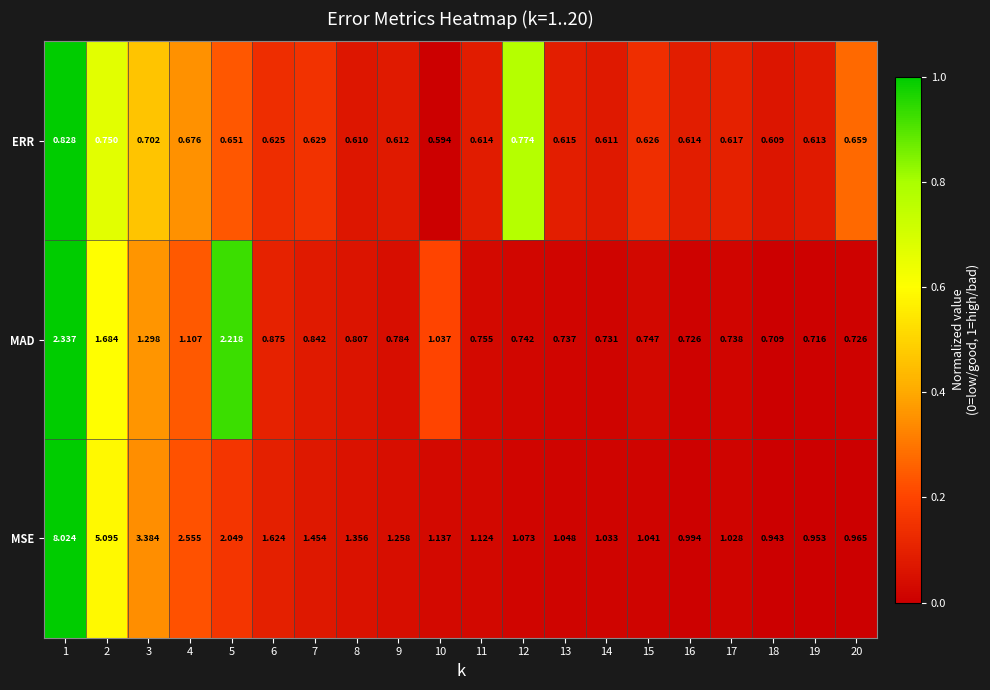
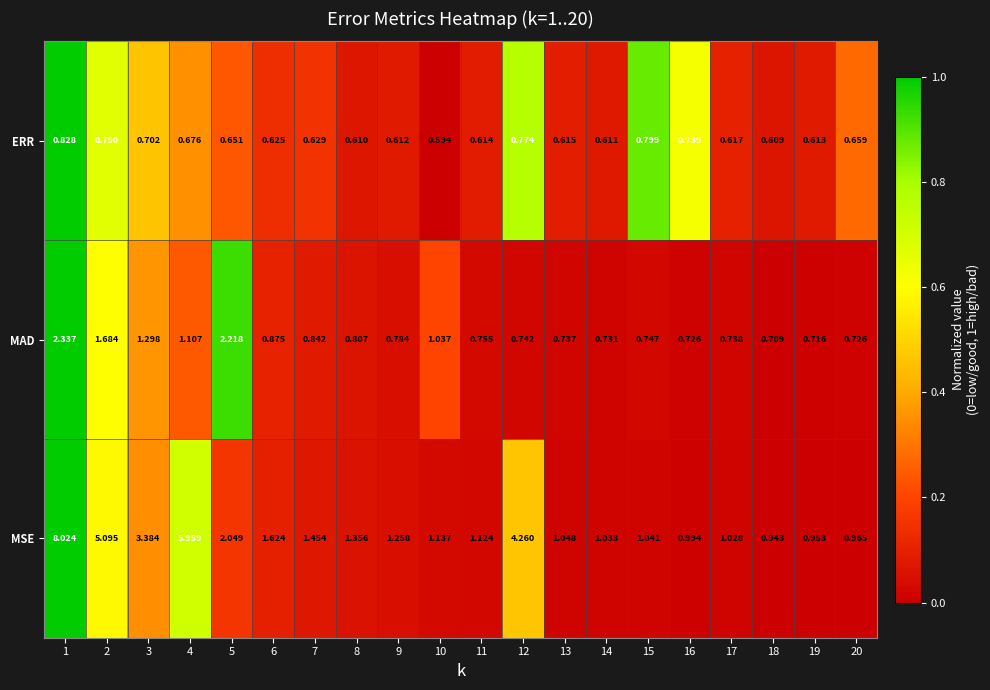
ERR, 15: 0.626 -> 0.799
ERR, 16: 0.614 -> 0.739
MSE, 4: 2.555 -> 5.959
MSE, 12: 1.073 -> 4.260
